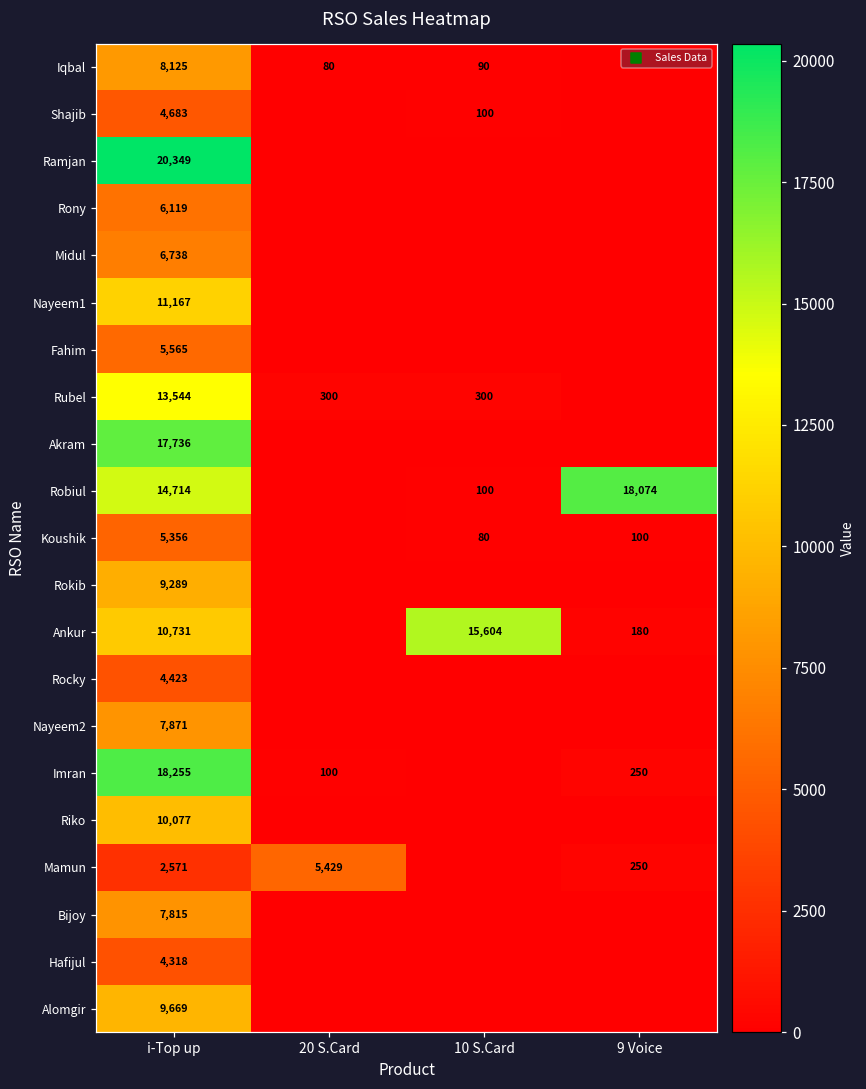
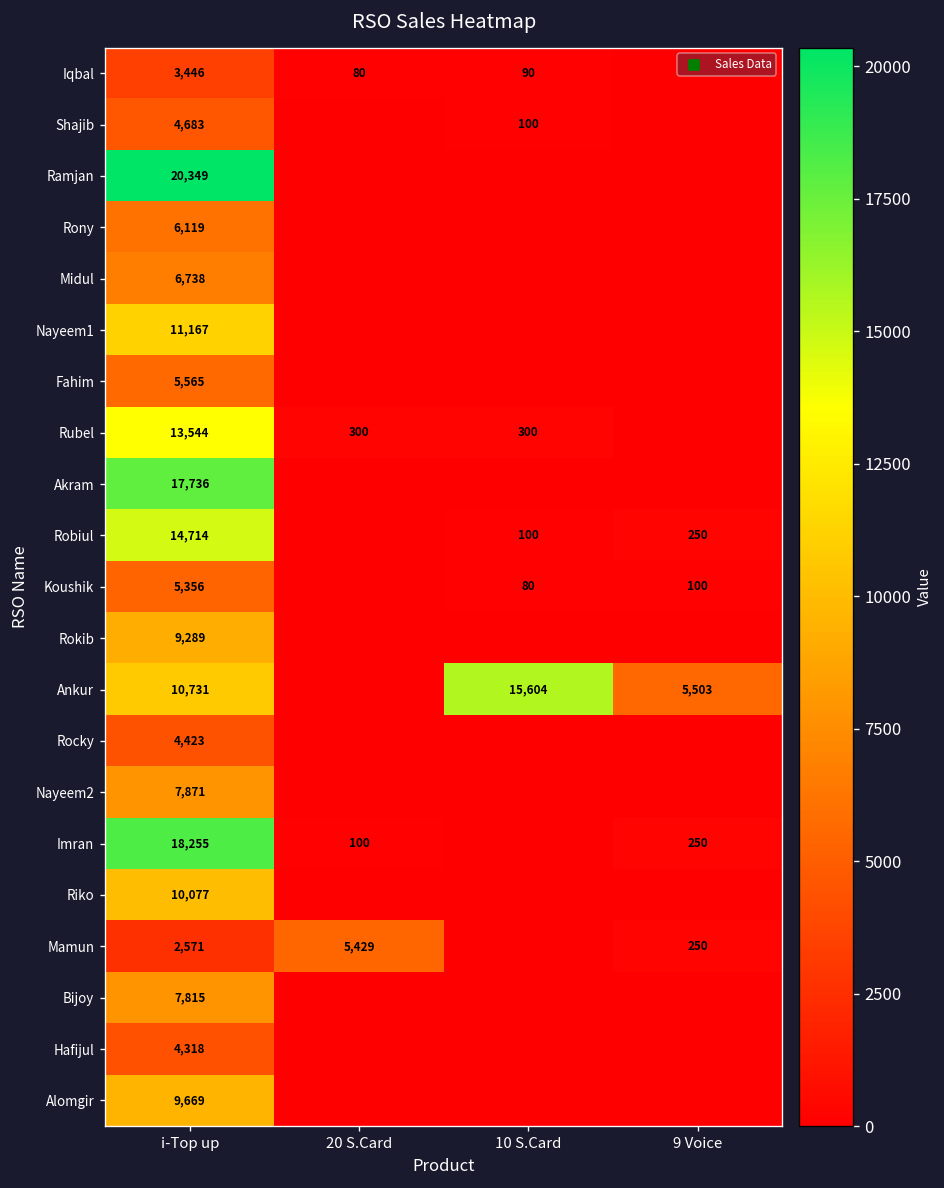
Iqbal, i-Top up: 8,125 -> 3,446
Robiul, 9 Voice: 18,074 -> 250
Ankur, 9 Voice: 180 -> 5,503
